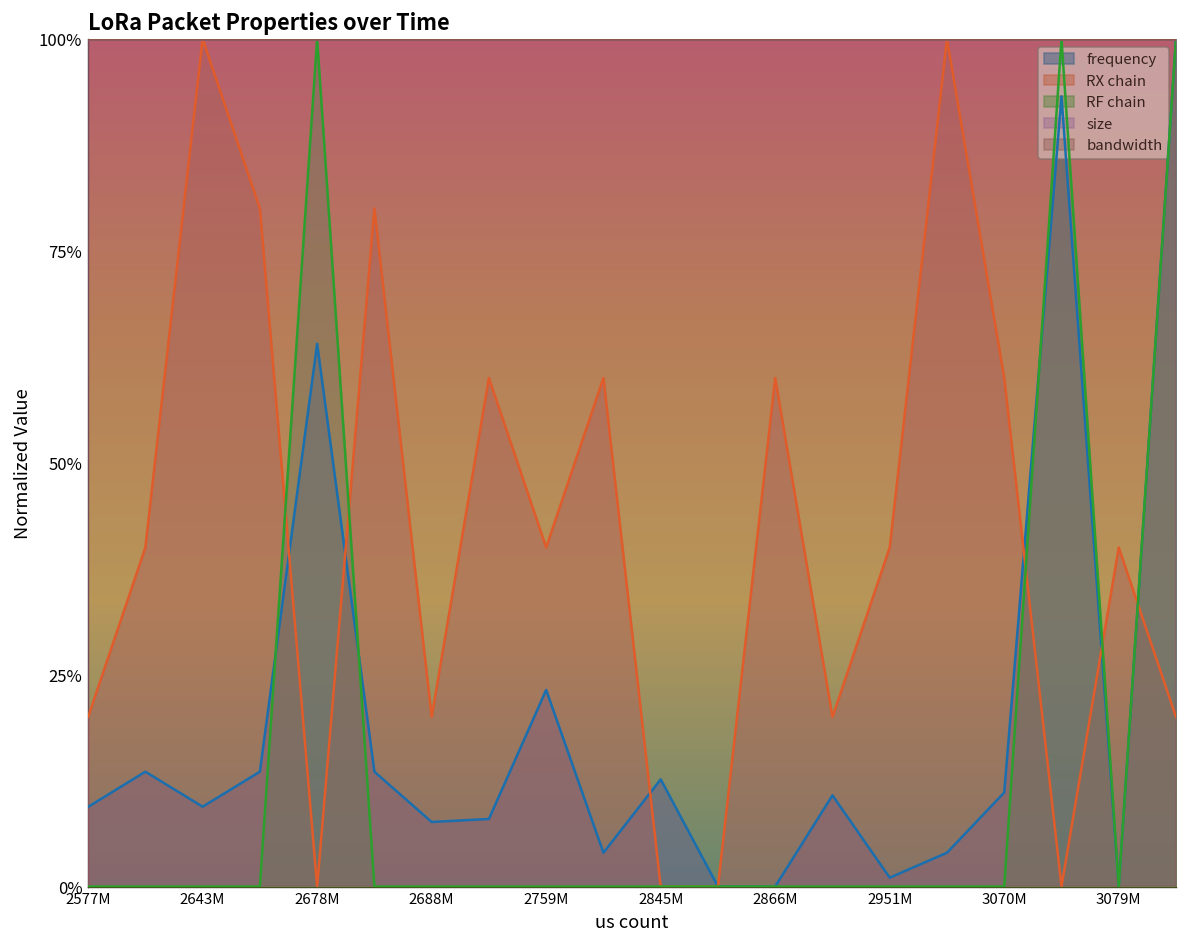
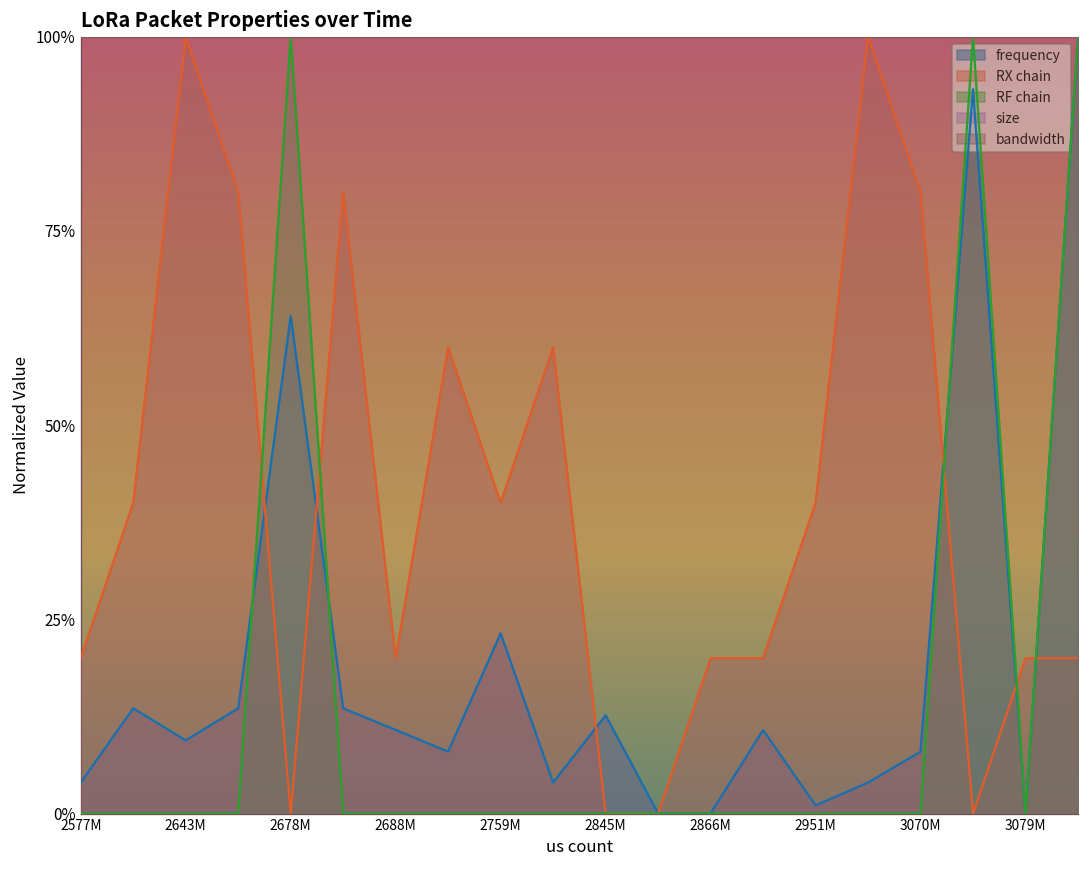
frequency, 2577M: 9% -> 4%
frequency, 2688M: 8% -> 11%
RX chain, 2866M: 60% -> 20%
frequency, 3070M: 11% -> 8%
RX chain, 3070M: 60% -> 80%
RX chain, 3079M: 40% -> 20%
